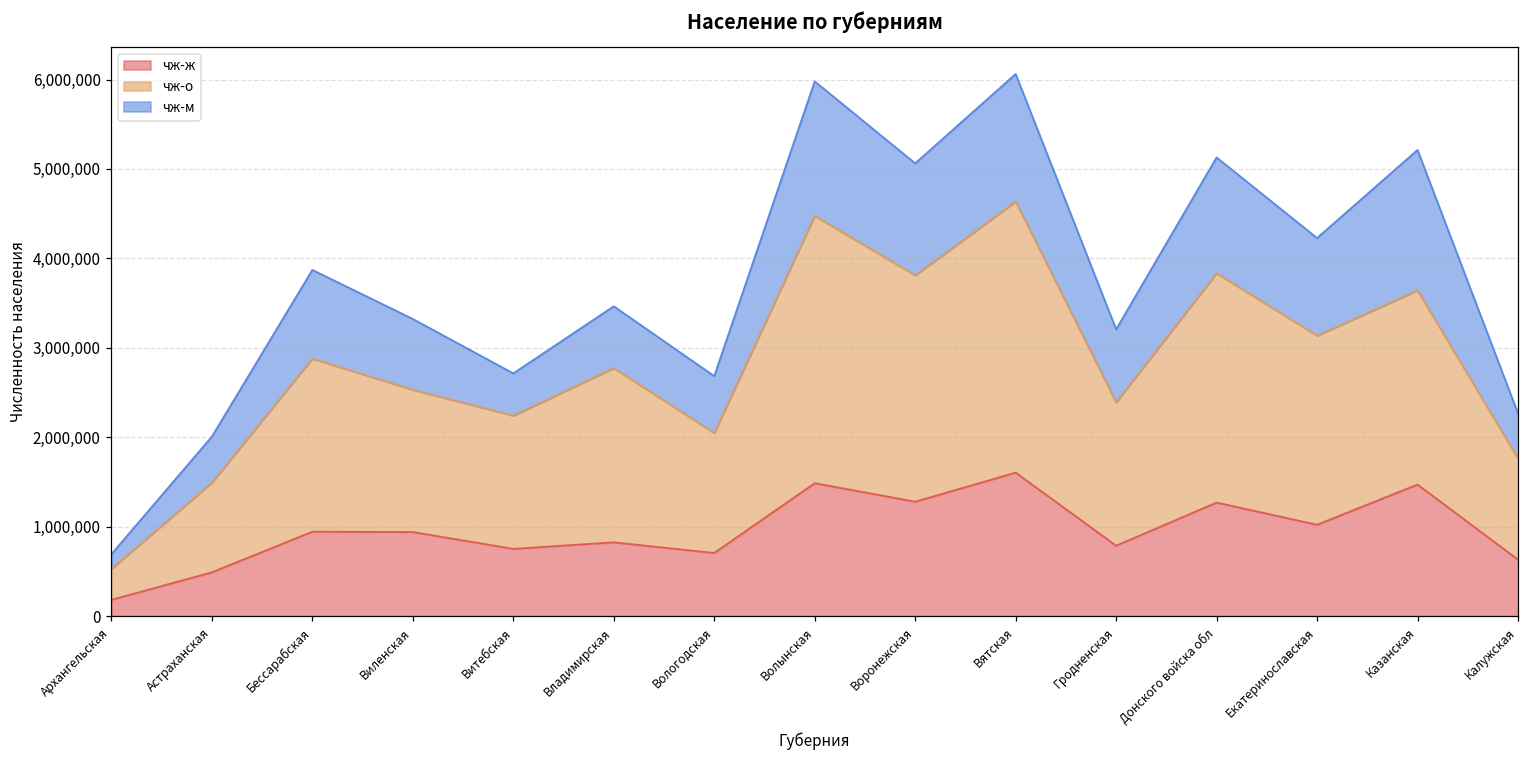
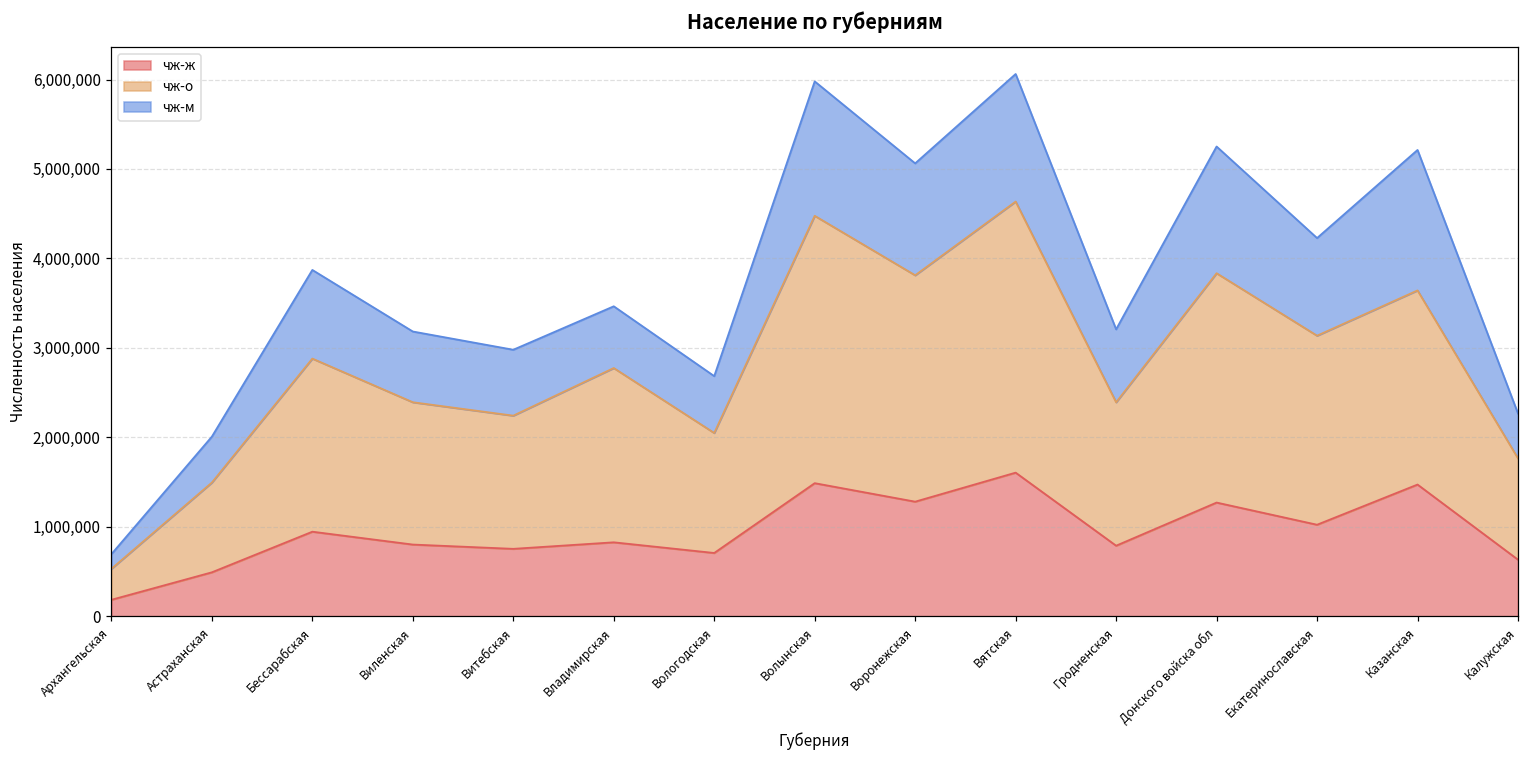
чж-ж, Виленская: 900,000 -> 800,000
чж-м, Витебская: 500,000 -> 700,000
чж-м, Донского войска обл: 1,300,000 -> 1,400,000
